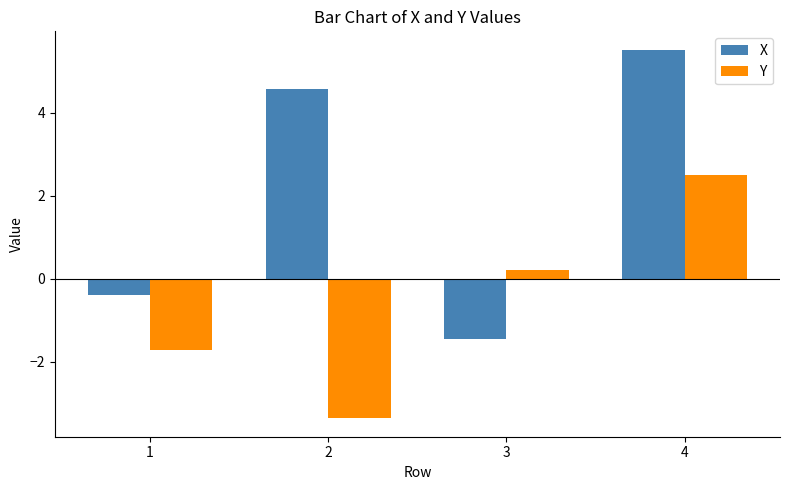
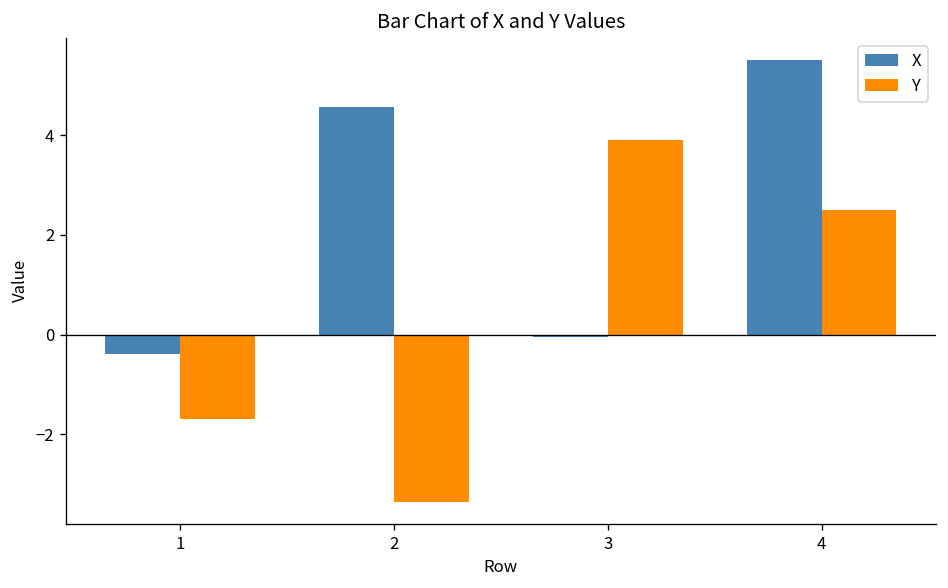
X, 3: -1.5 -> 0.0
Y, 3: 0.2 -> 3.9
